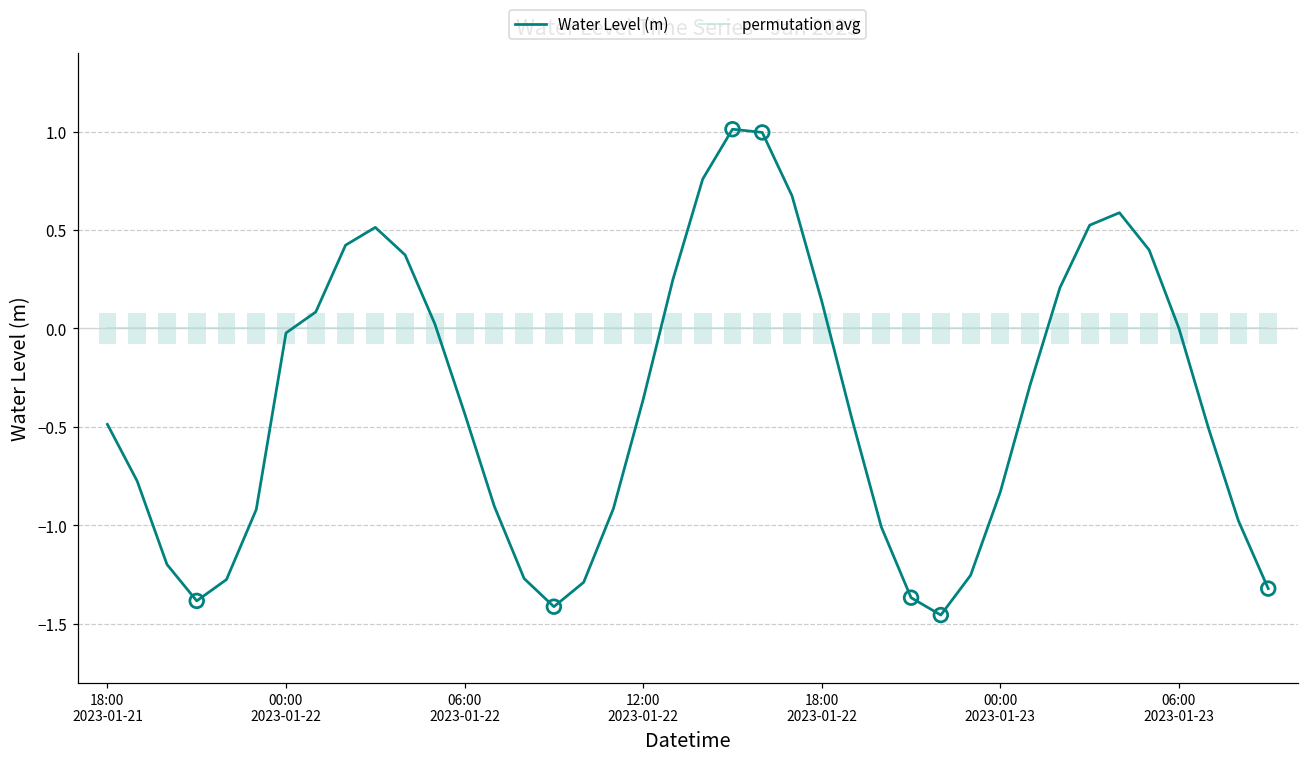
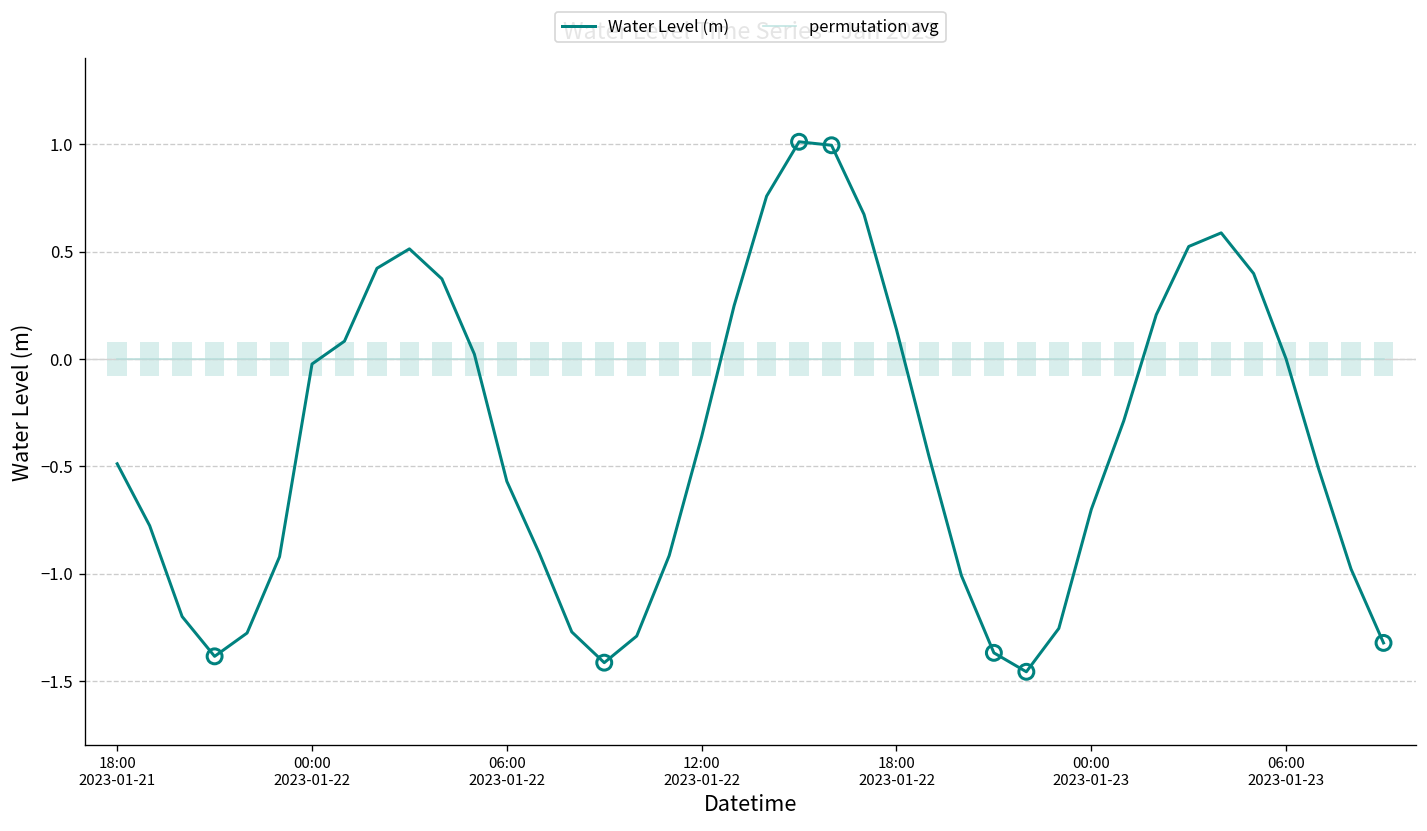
Water Level (m), 06:00 2023-01-22: -0.43 -> -0.57
Water Level (m), 00:00 2023-01-23: -0.83 -> -0.70
